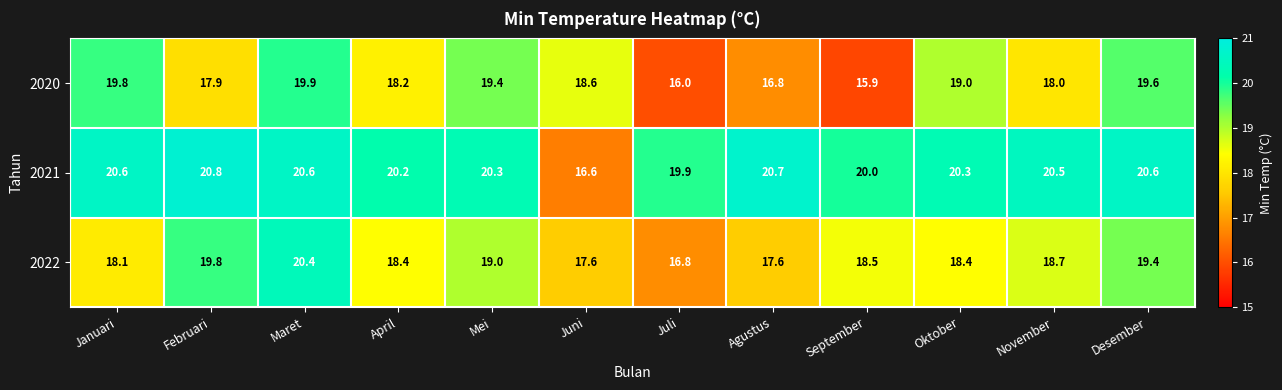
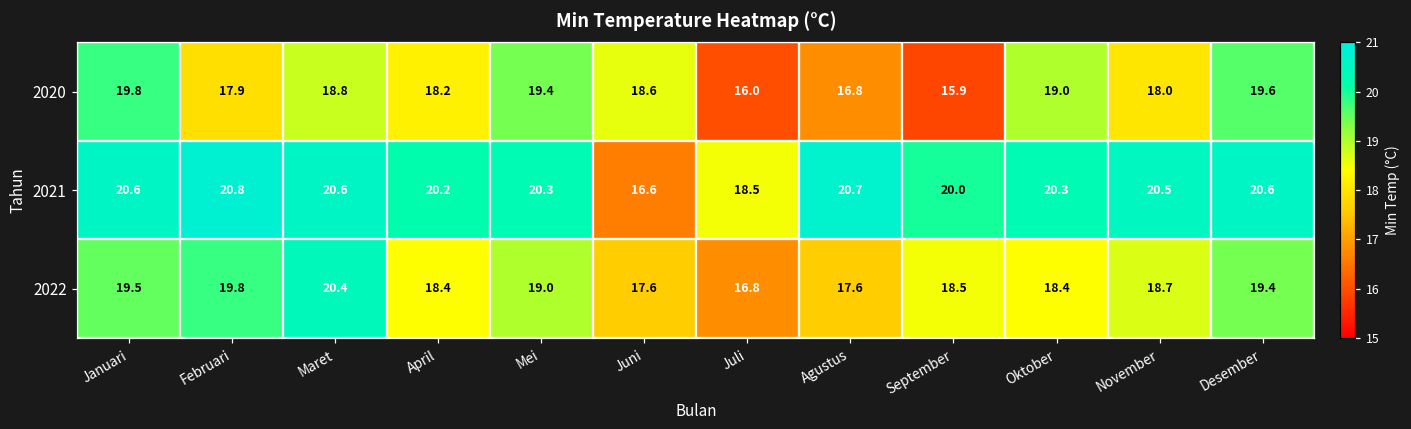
2020, Maret: 19.9 -> 18.8
2021, Juli: 19.9 -> 18.5
2022, Januari: 18.1 -> 19.5
